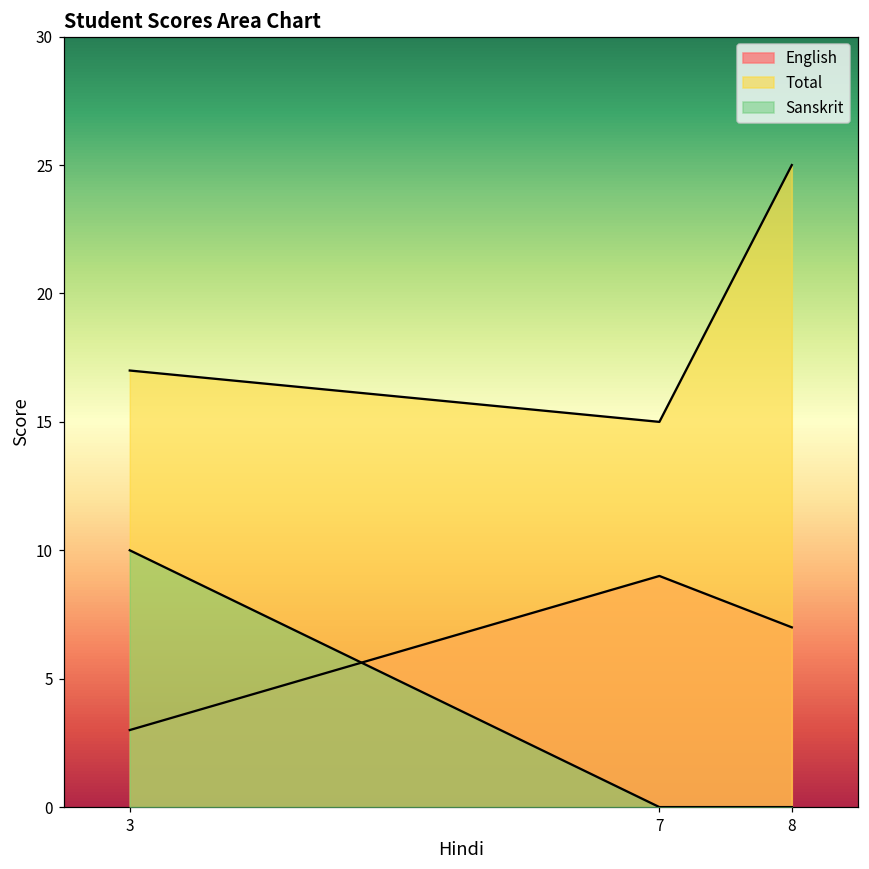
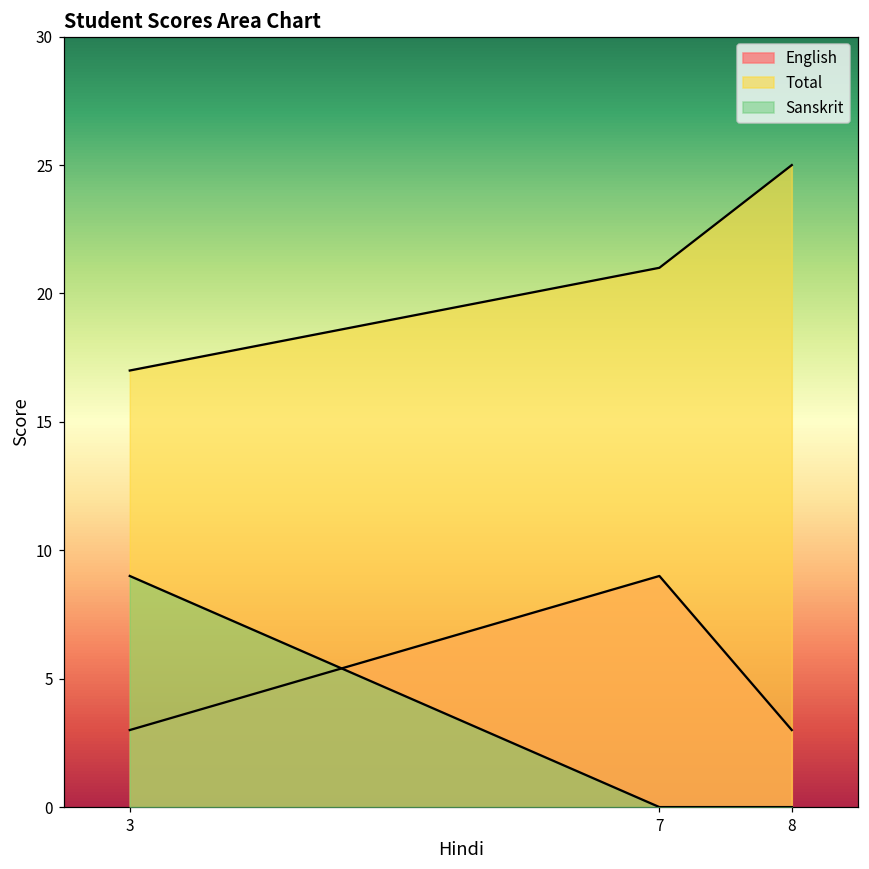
Sanskrit, 3: 10 -> 9
Total, 7: 15 -> 21
English, 8: 7 -> 3
